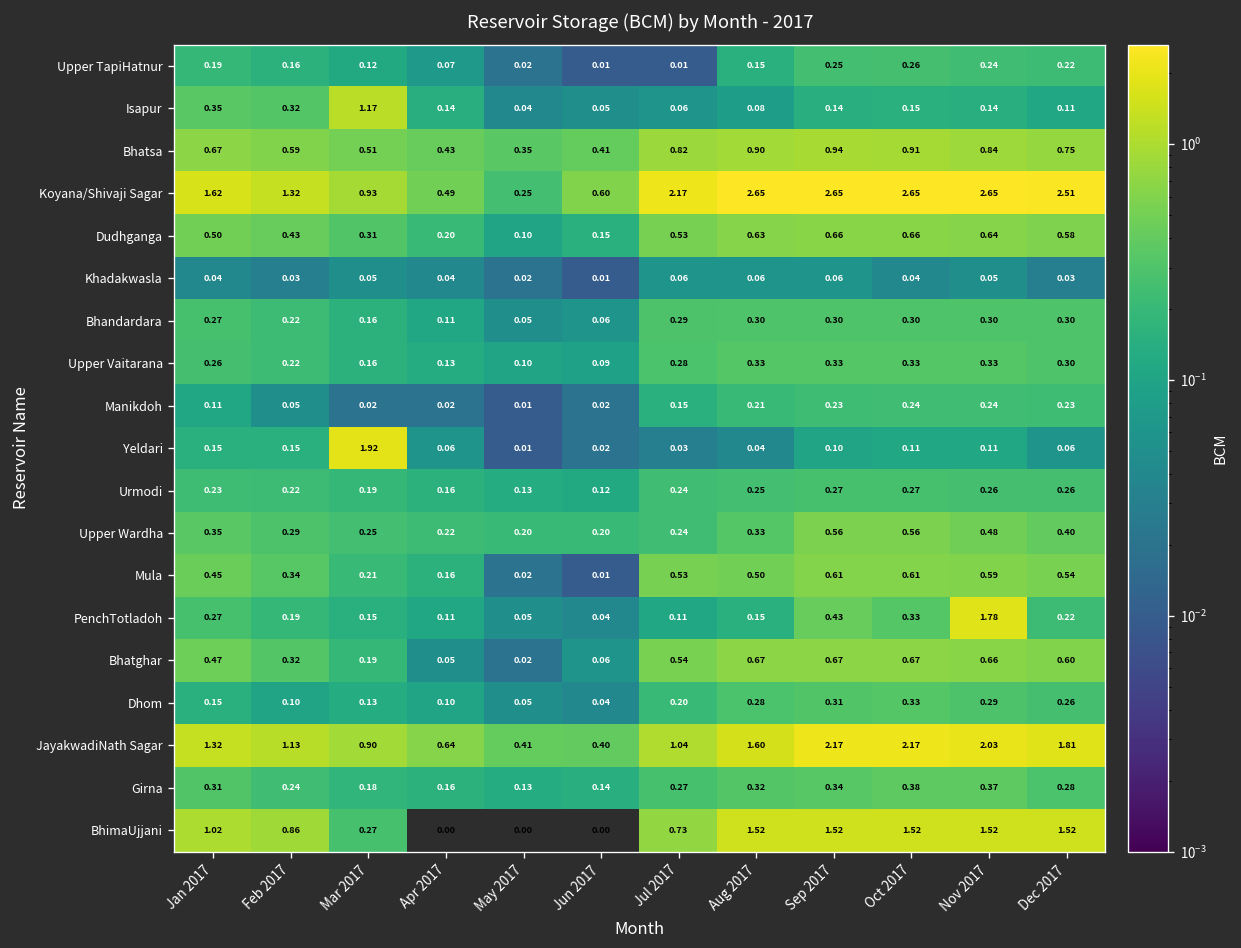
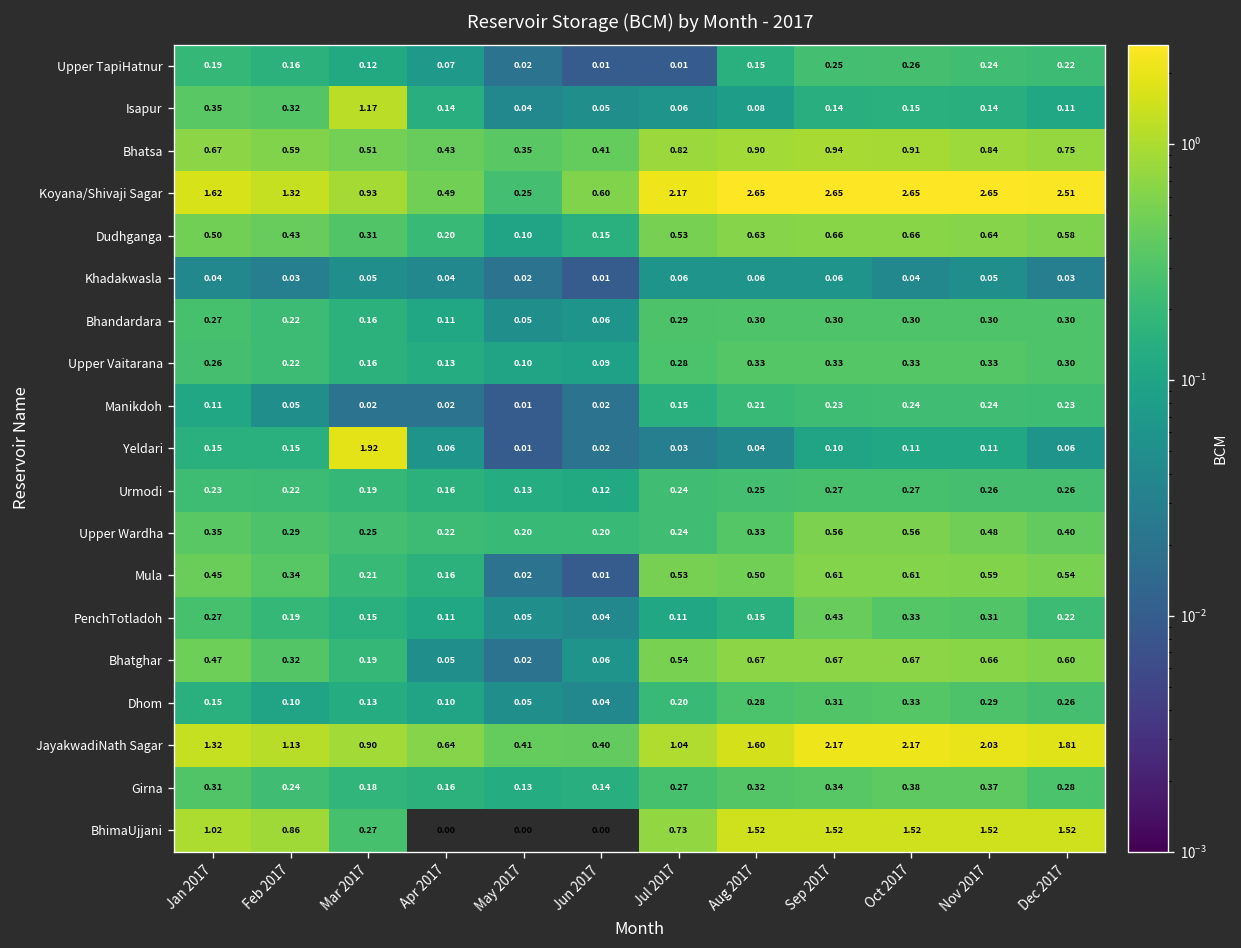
PenchTotladoh, Nov 2017: 1.78 -> 0.31
